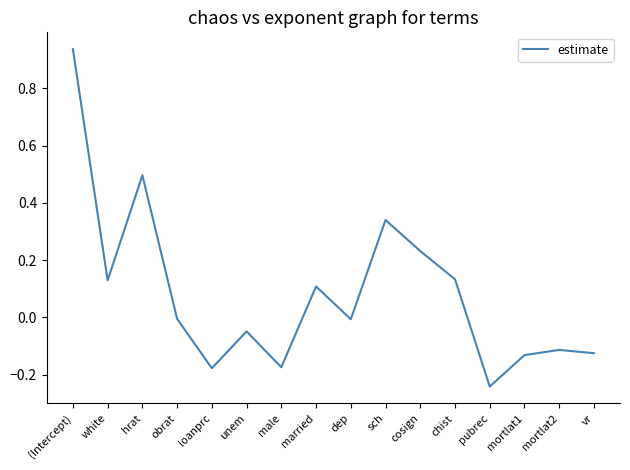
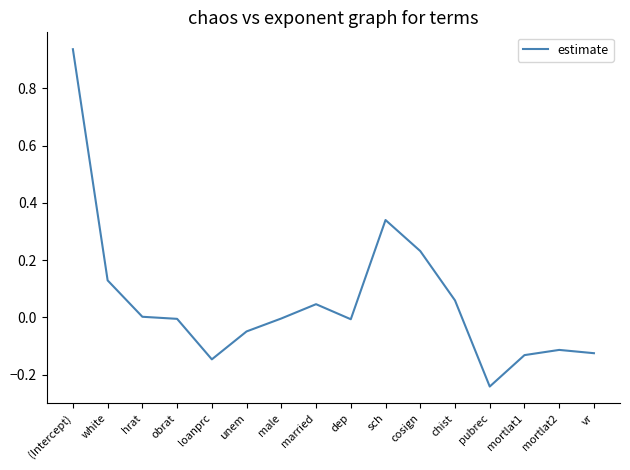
hrat: 0.50 -> 0.00
loanprc: -0.18 -> -0.15
male: -0.17 -> 0.00
married: 0.11 -> 0.05
chist: 0.13 -> 0.06
